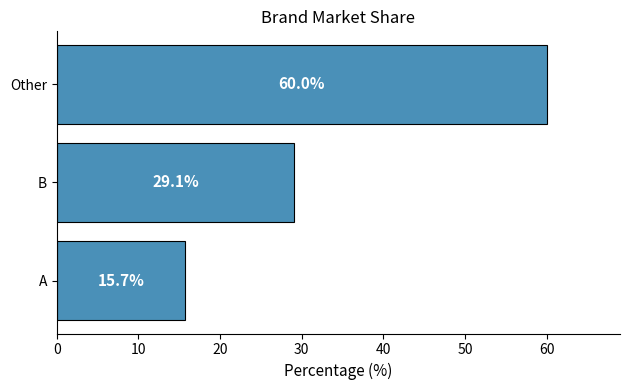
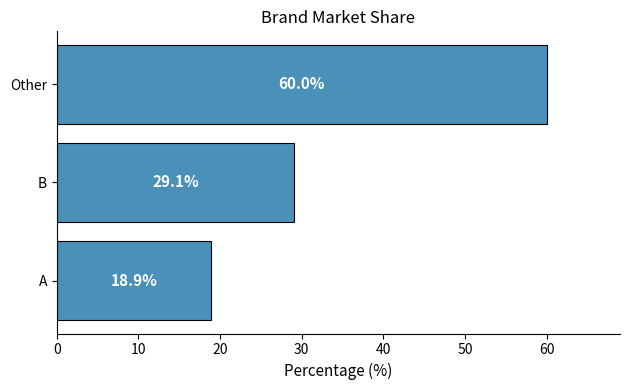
A: 15.7% -> 18.9%
